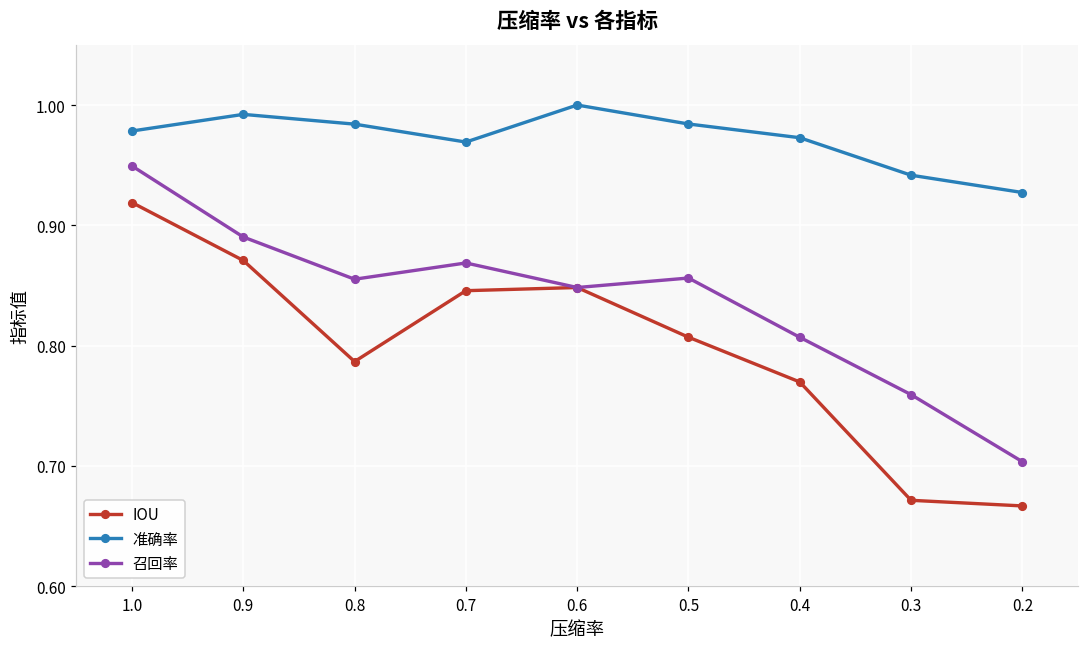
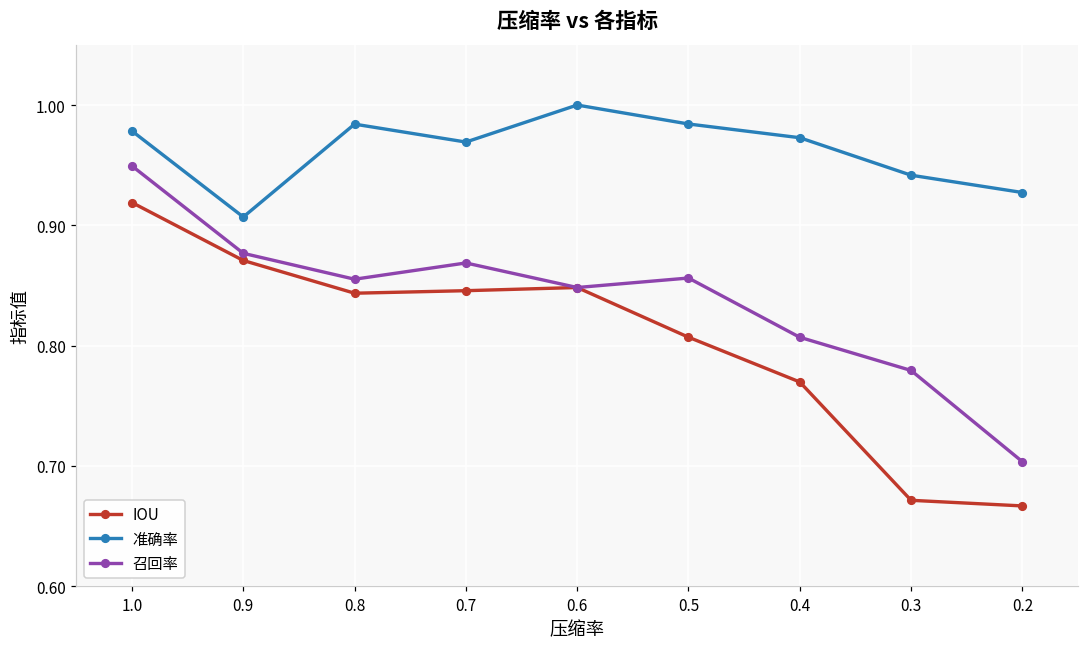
准确率, 0.9: 0.992 -> 0.907
召回率, 0.9: 0.890 -> 0.877
IOU, 0.8: 0.787 -> 0.844
召回率, 0.3: 0.759 -> 0.779
